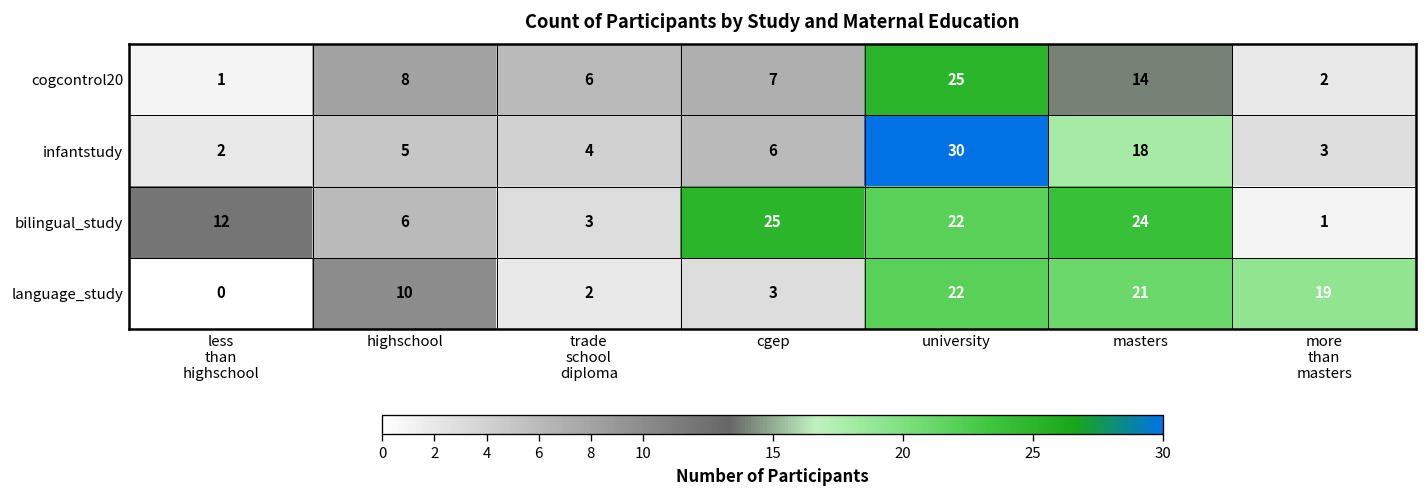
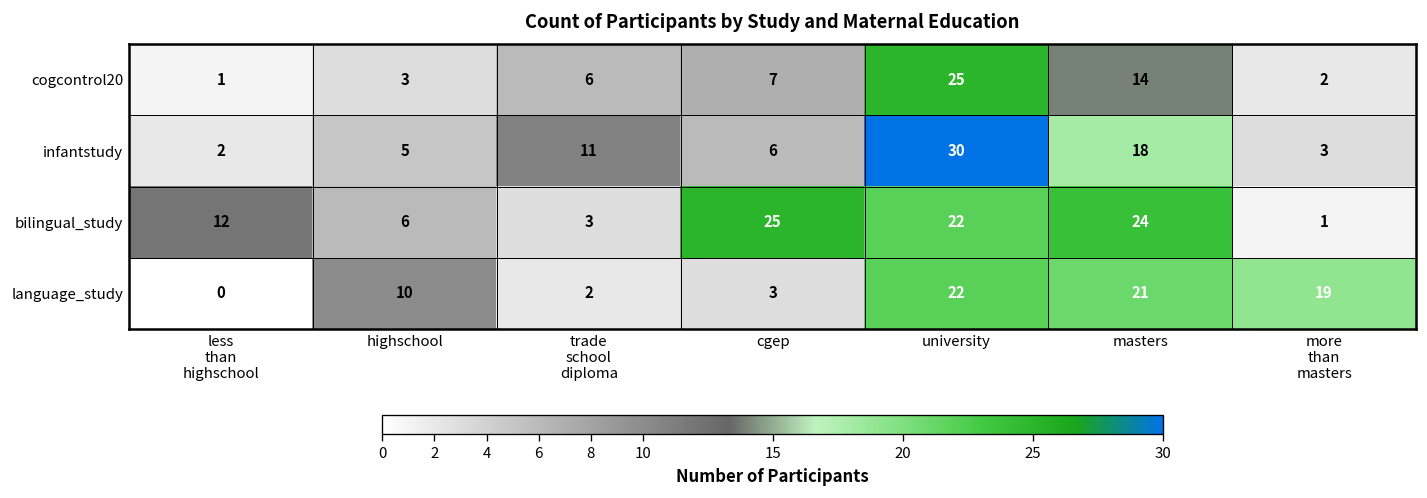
cogcontrol20, highschool: 8 -> 3
infantstudy, trade school diploma: 4 -> 11
